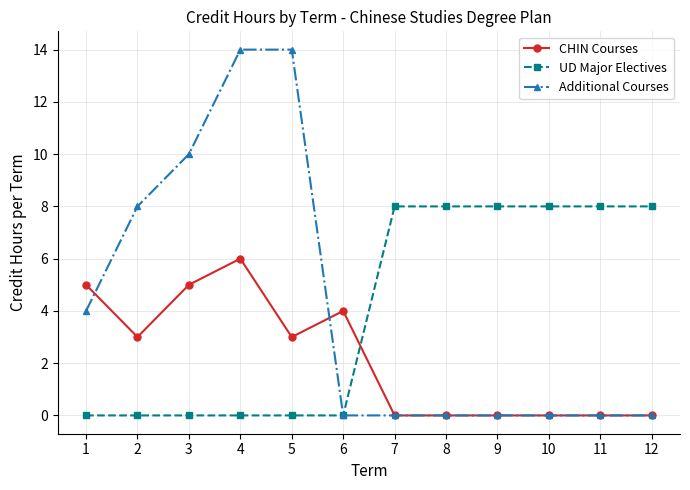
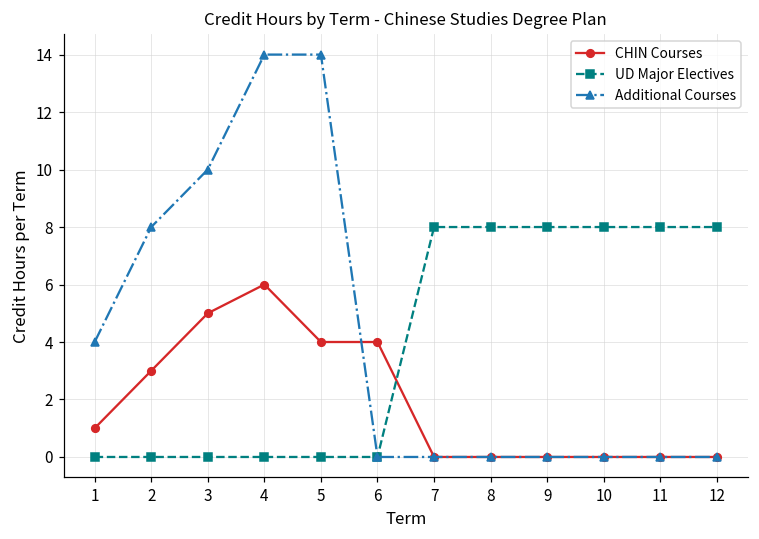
CHIN Courses, 1: 5 -> 1
CHIN Courses, 5: 3 -> 4
